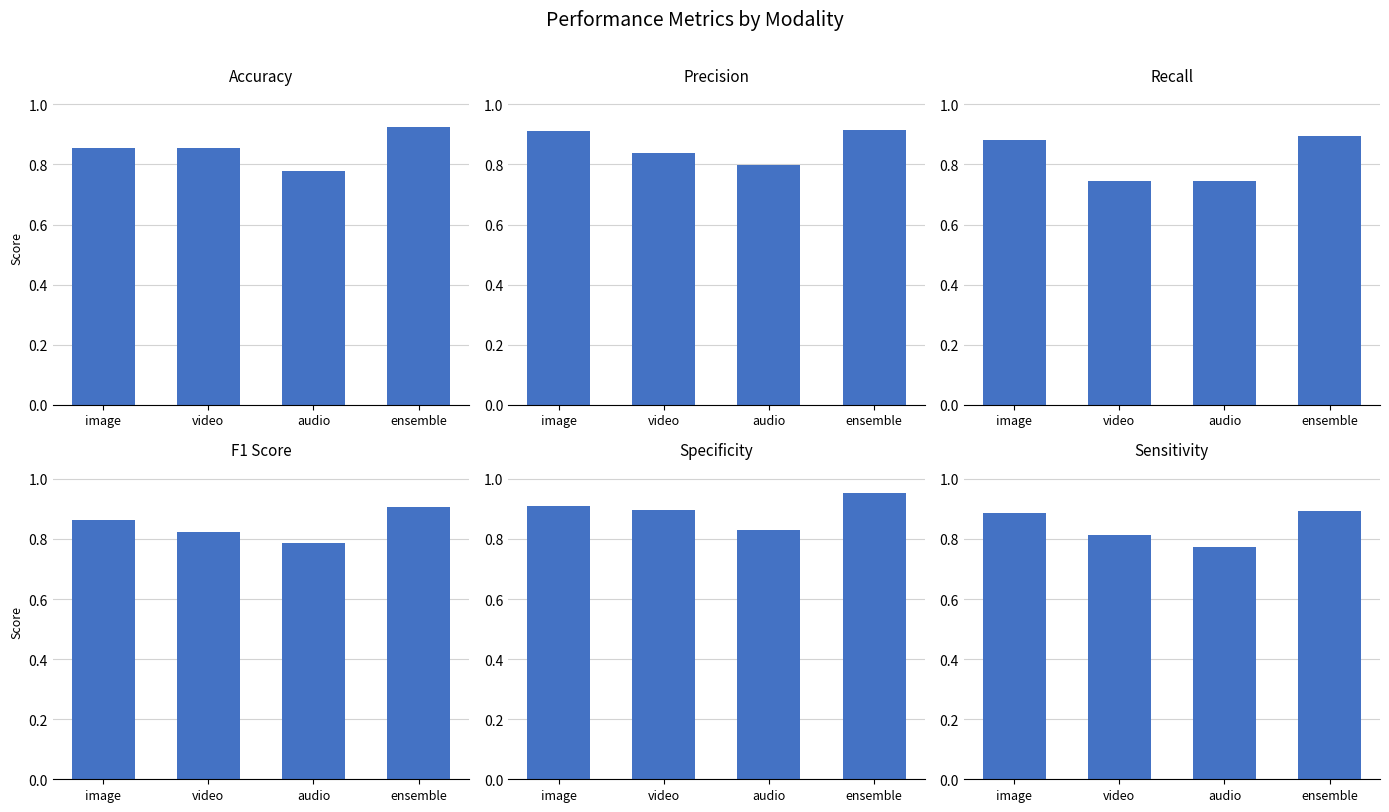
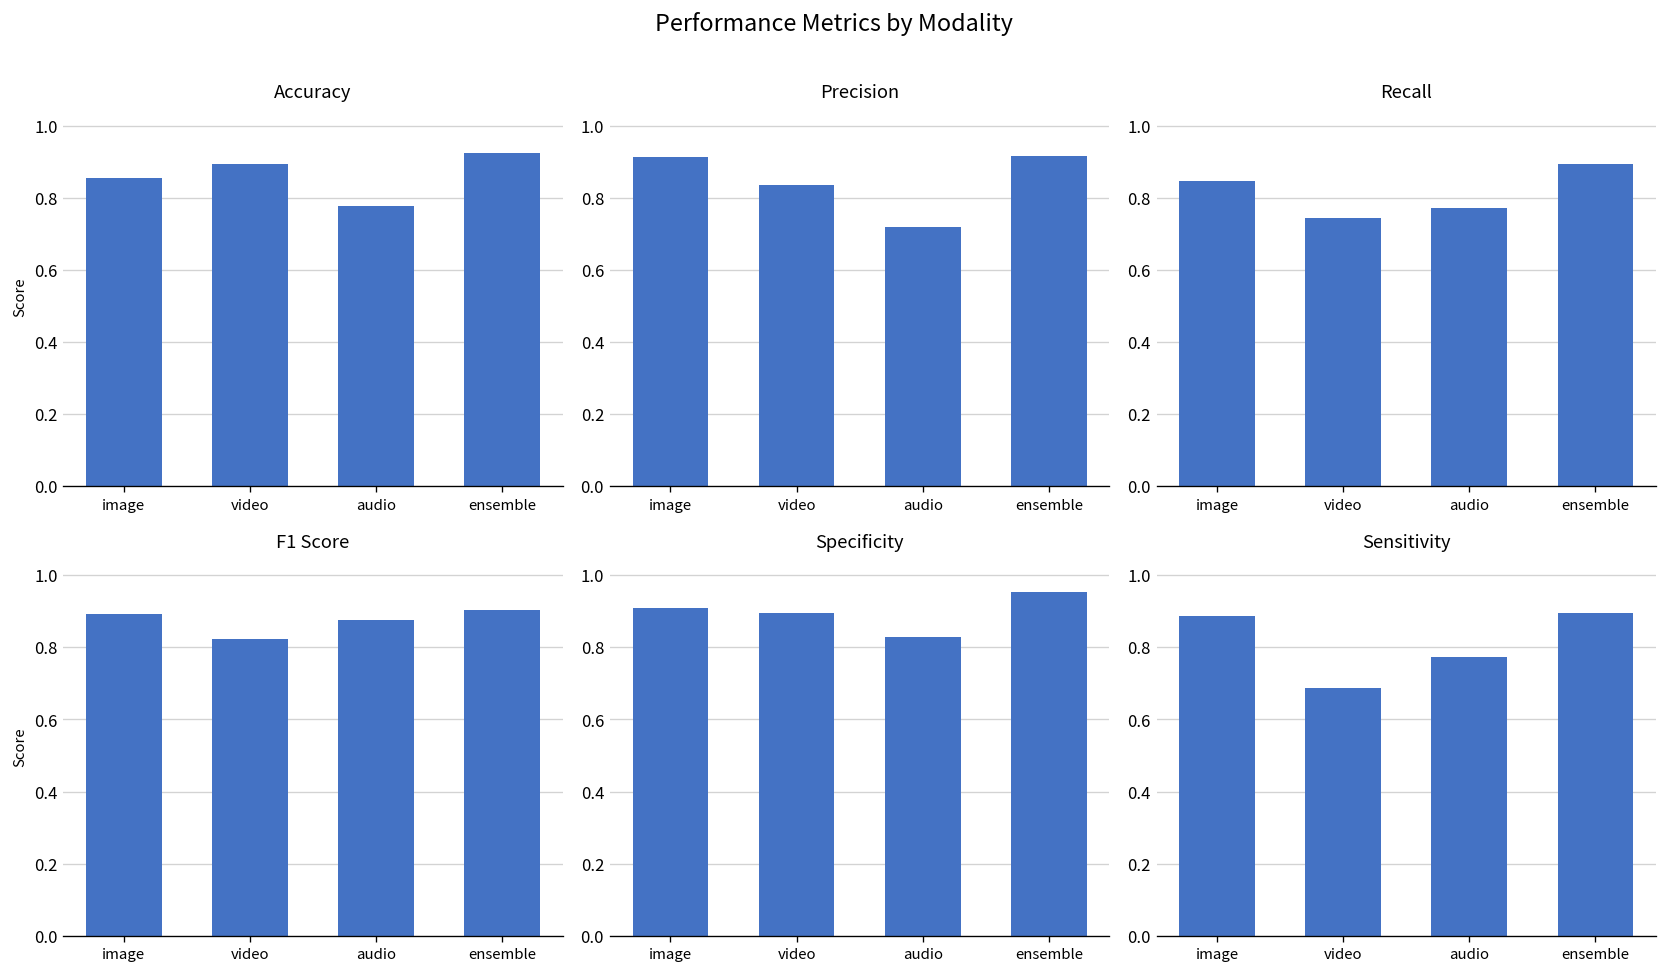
Accuracy, video: 0.85 -> 0.90
Precision, audio: 0.80 -> 0.72
Recall, image: 0.88 -> 0.85
Recall, audio: 0.75 -> 0.77
F1 Score, image: 0.86 -> 0.89
F1 Score, audio: 0.79 -> 0.88
Sensitivity, video: 0.81 -> 0.69
